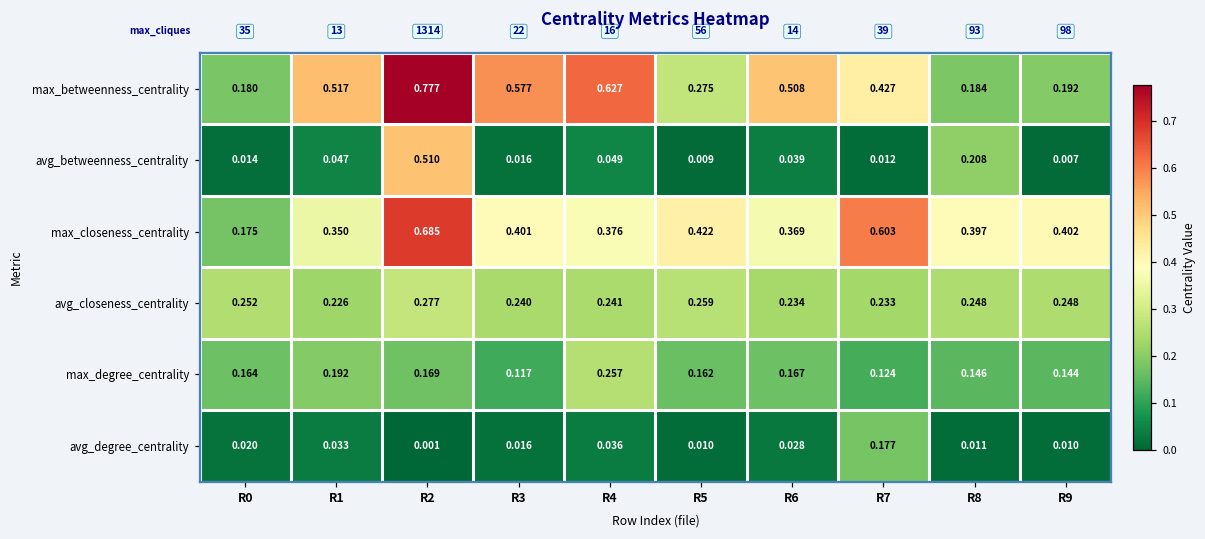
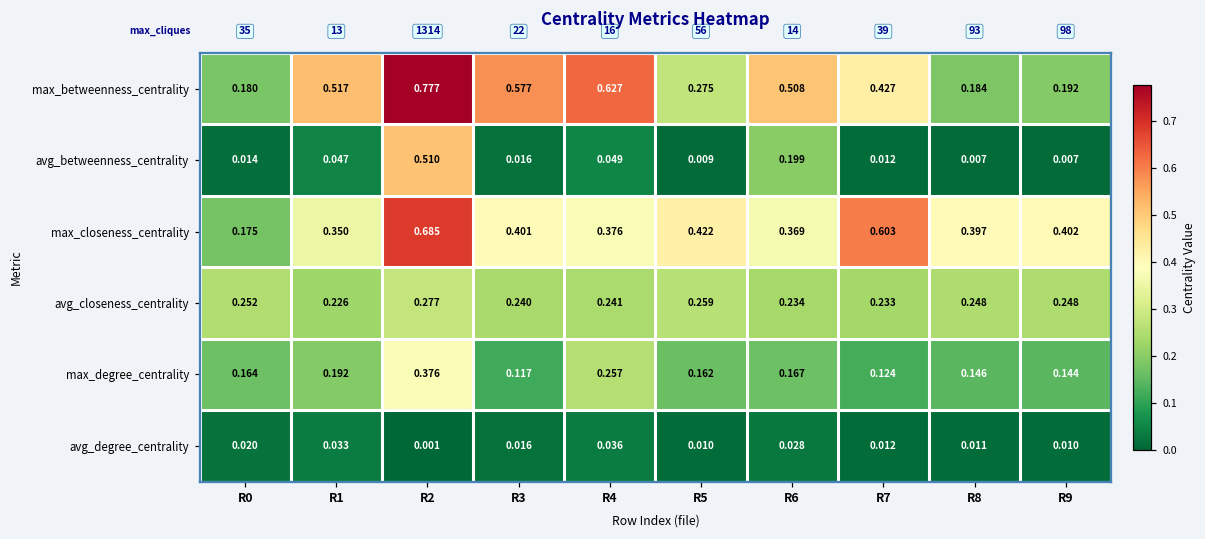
avg_betweenness_centrality, R6: 0.039 -> 0.199
avg_betweenness_centrality, R8: 0.208 -> 0.007
max_degree_centrality, R2: 0.169 -> 0.376
avg_degree_centrality, R7: 0.177 -> 0.012
